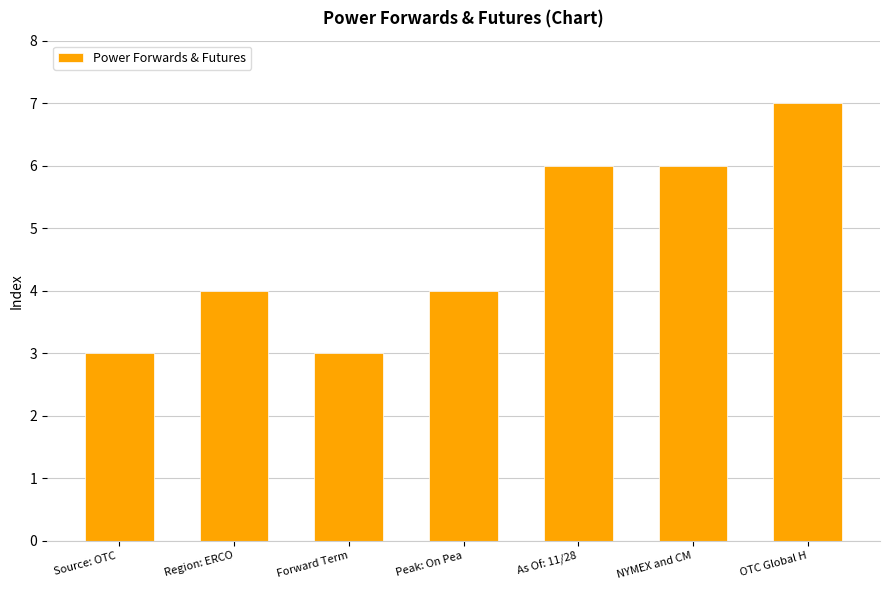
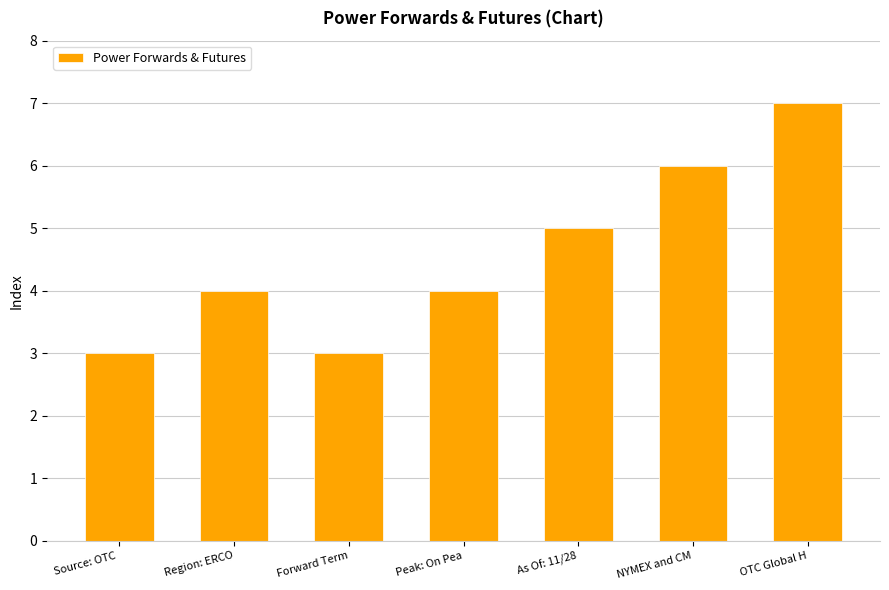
As Of: 11/28: 6 -> 5
